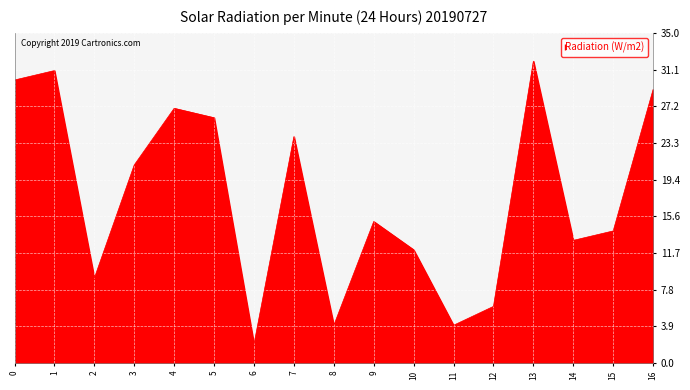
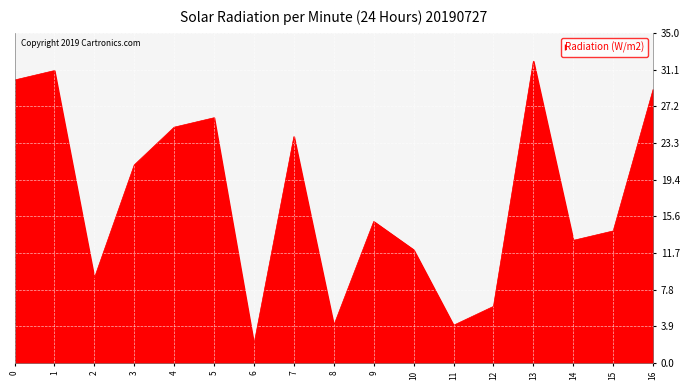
4: 27 -> 25
